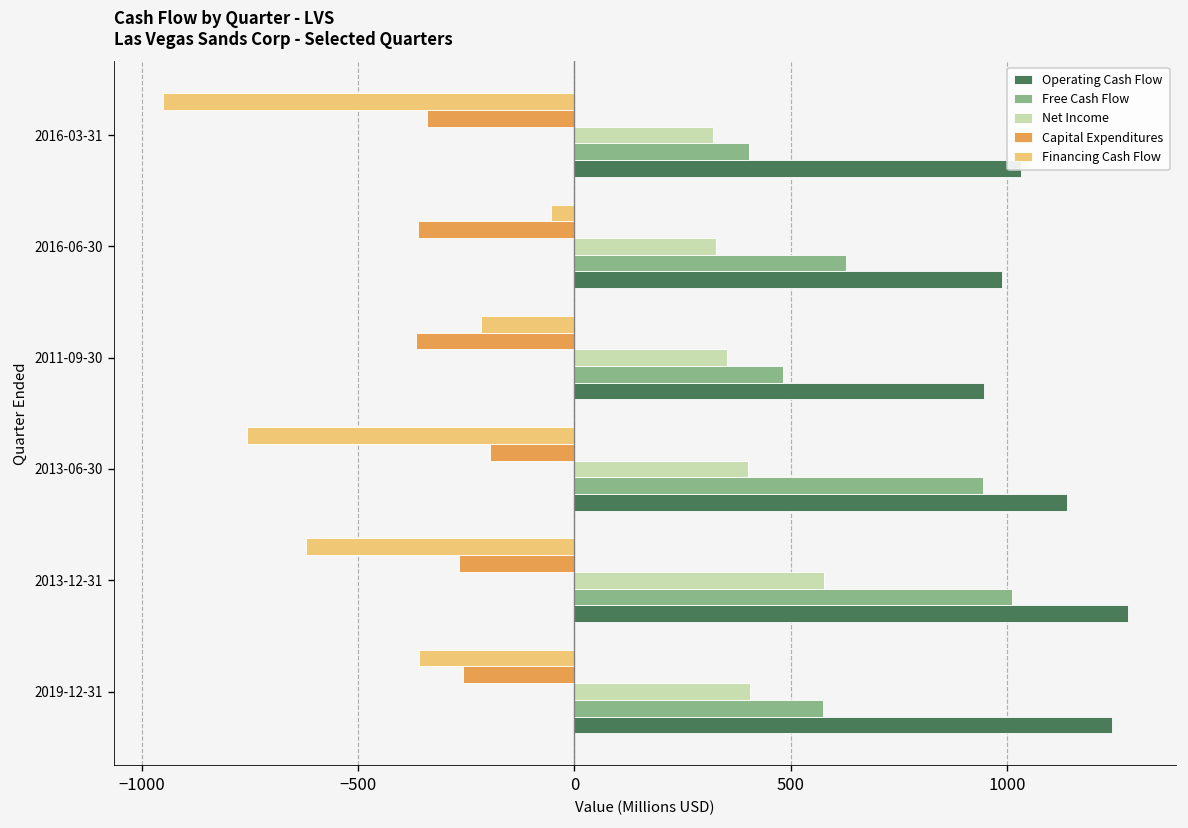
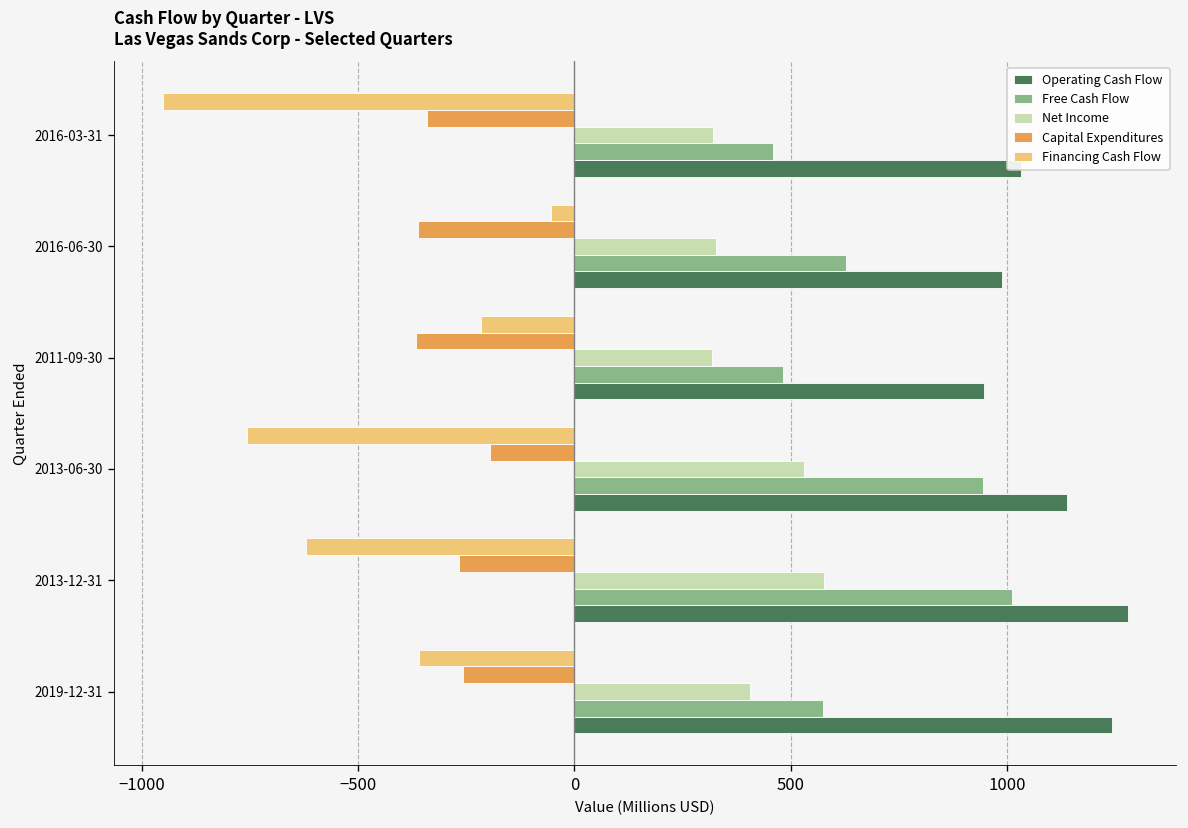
Free Cash Flow, 2016-03-31: 400 -> 460
Net Income, 2011-09-30: 350 -> 320
Net Income, 2013-06-30: 400 -> 530
